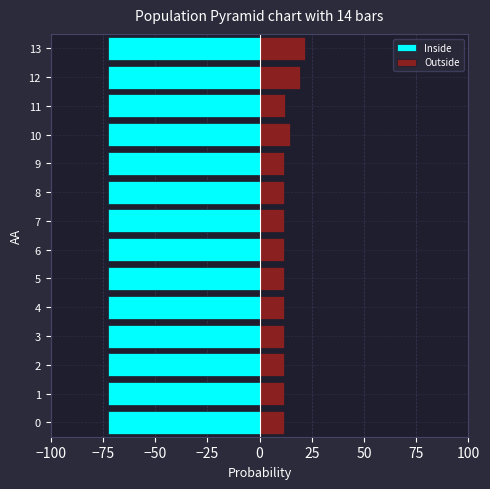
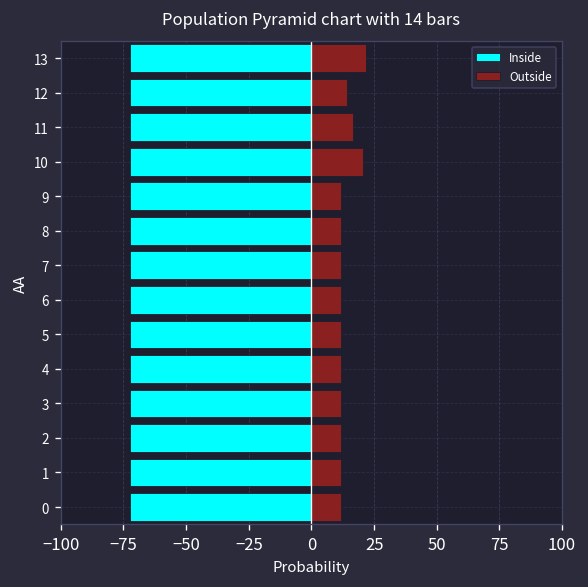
Outside, 12: 19 -> 14
Outside, 11: 12 -> 17
Outside, 10: 14 -> 21
